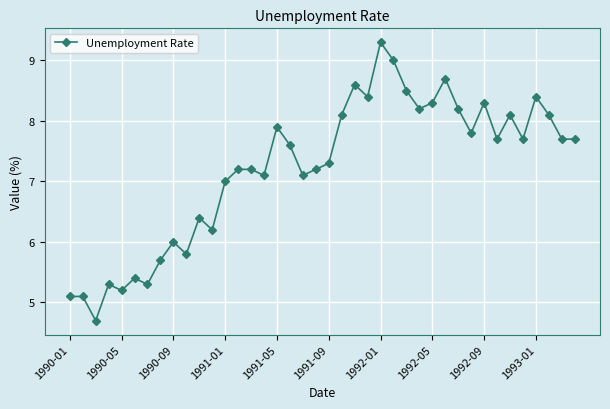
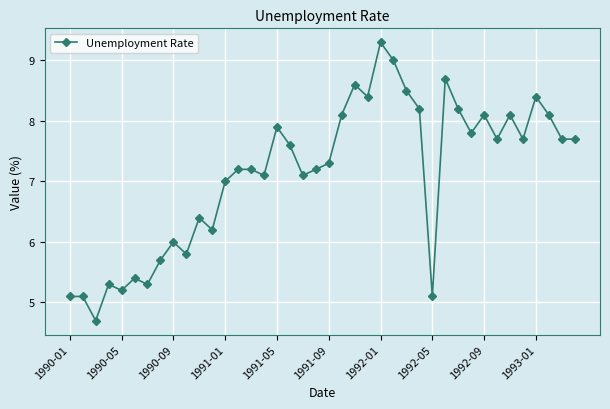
1992-05: 8.3 -> 5.1
1992-09: 8.3 -> 8.1
